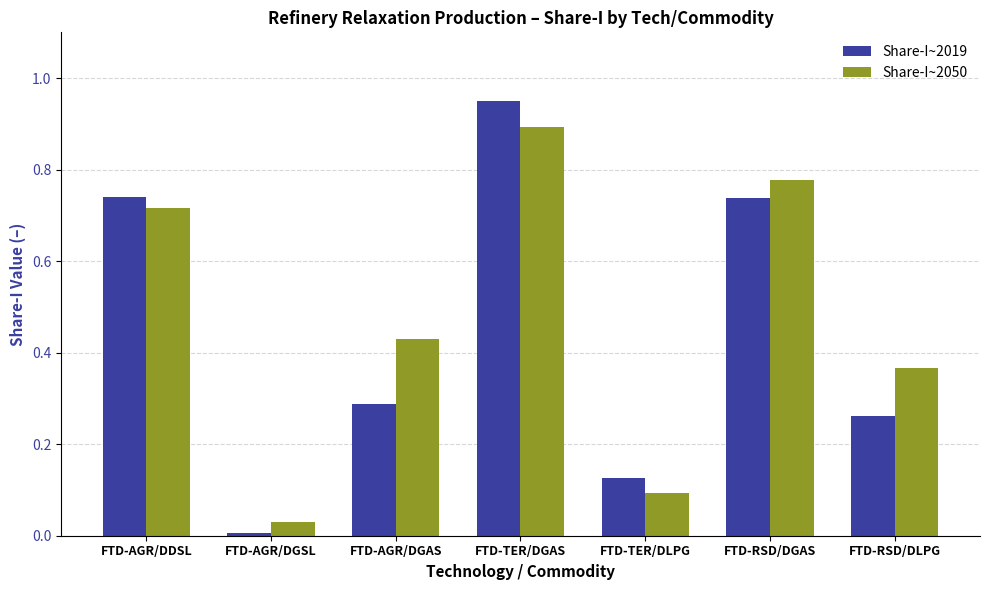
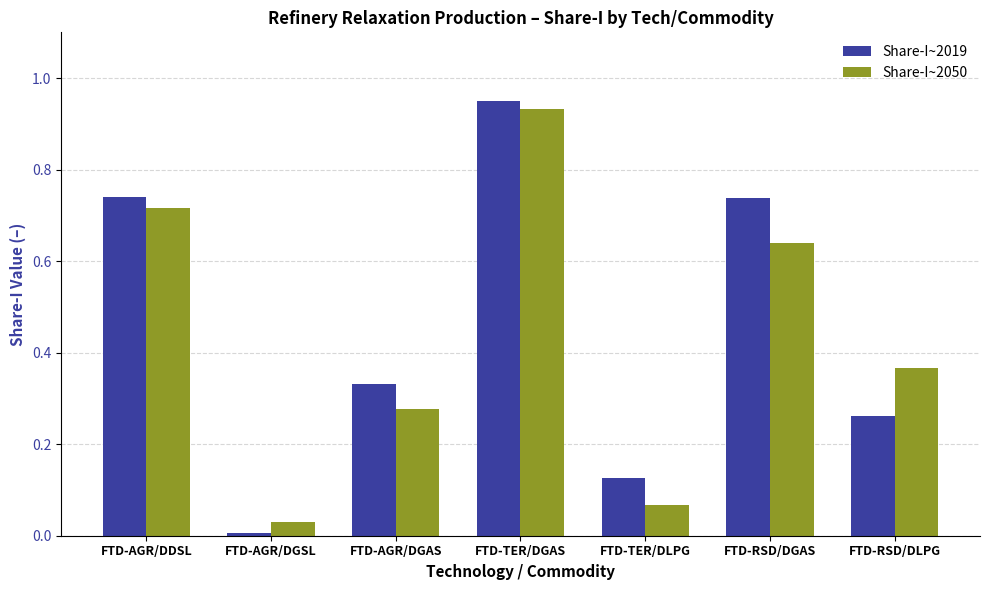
Share-I~2019, FTD-AGR/DGAS: 0.29 -> 0.33
Share-I~2050, FTD-AGR/DGAS: 0.43 -> 0.28
Share-I~2050, FTD-TER/DGAS: 0.89 -> 0.93
Share-I~2050, FTD-TER/DLPG: 0.09 -> 0.07
Share-I~2050, FTD-RSD/DGAS: 0.78 -> 0.64
